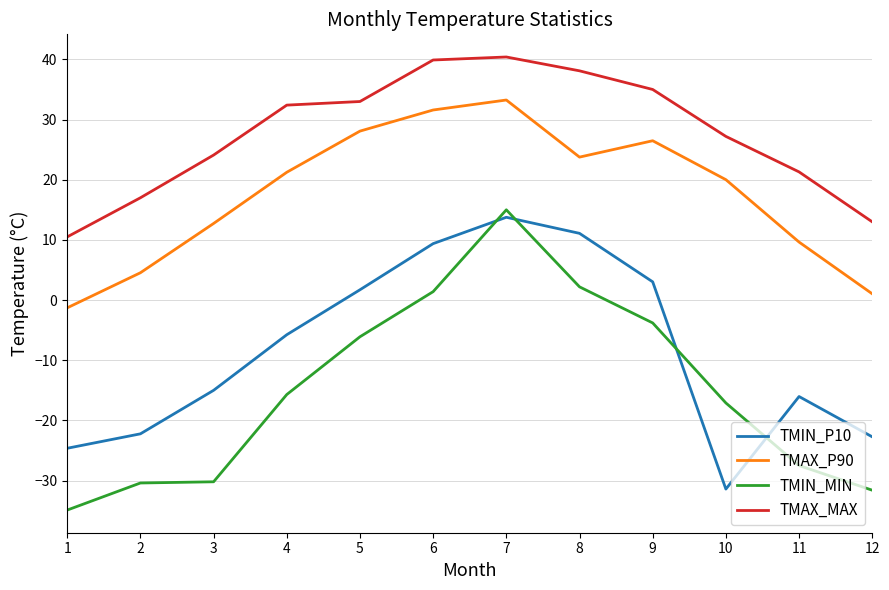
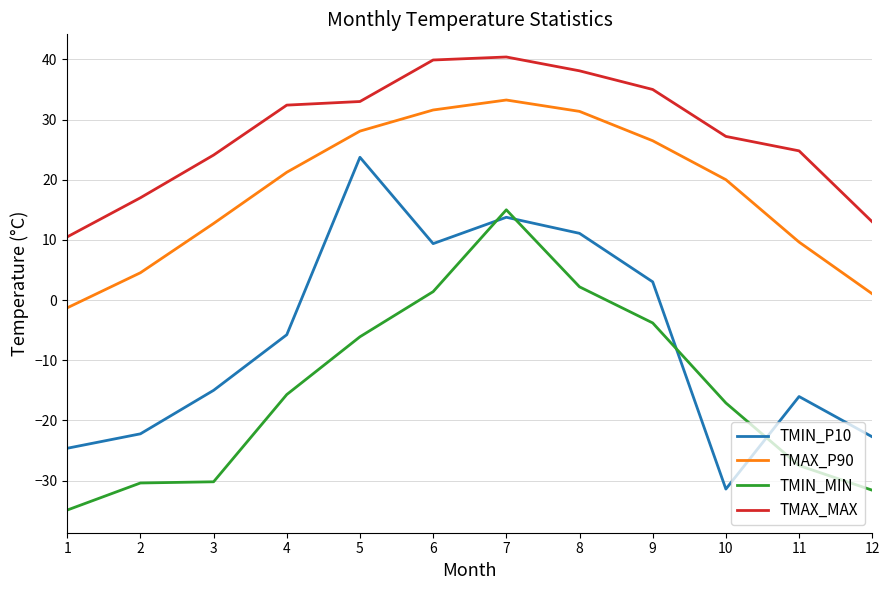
TMIN_P10, 5: 2 -> 24
TMAX_P90, 8: 24 -> 31
TMAX_MAX, 11: 21 -> 25
